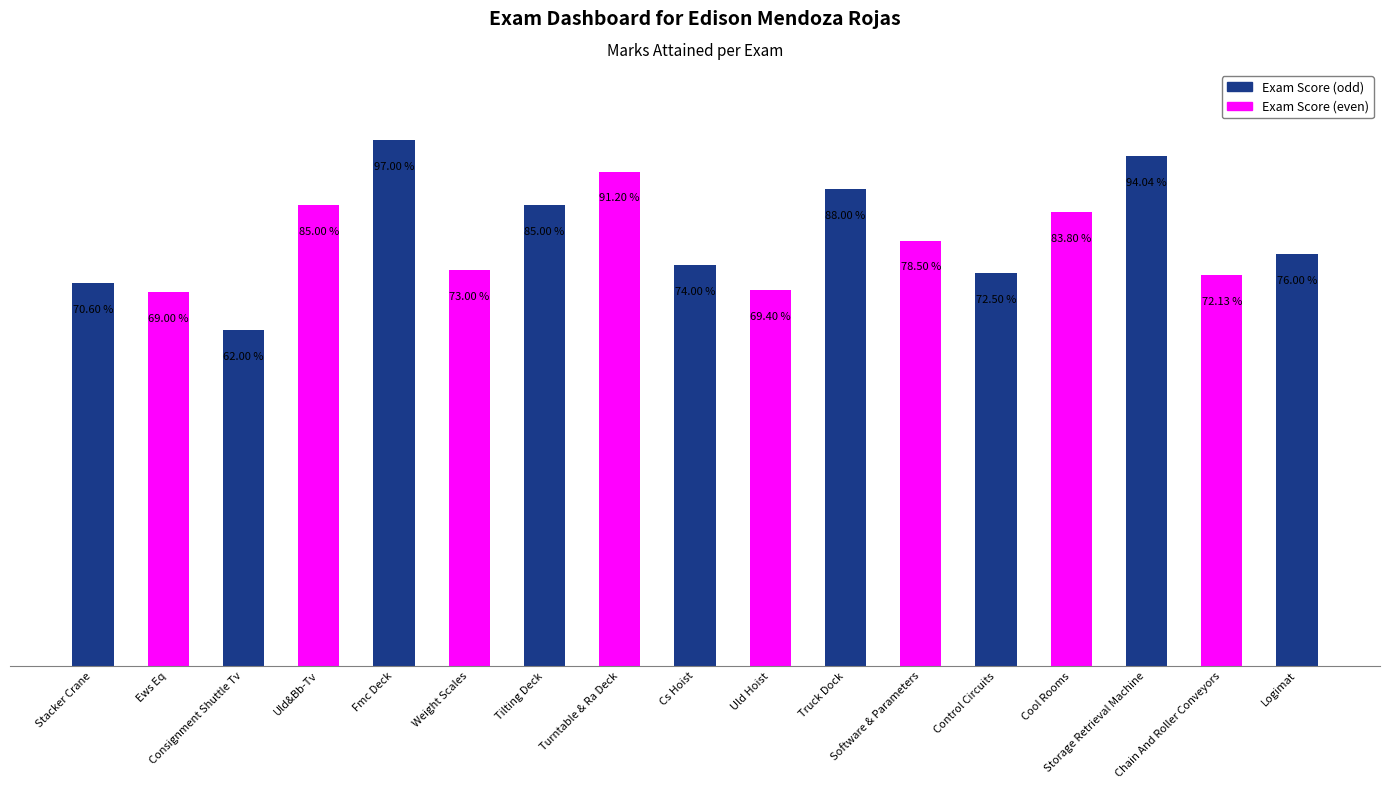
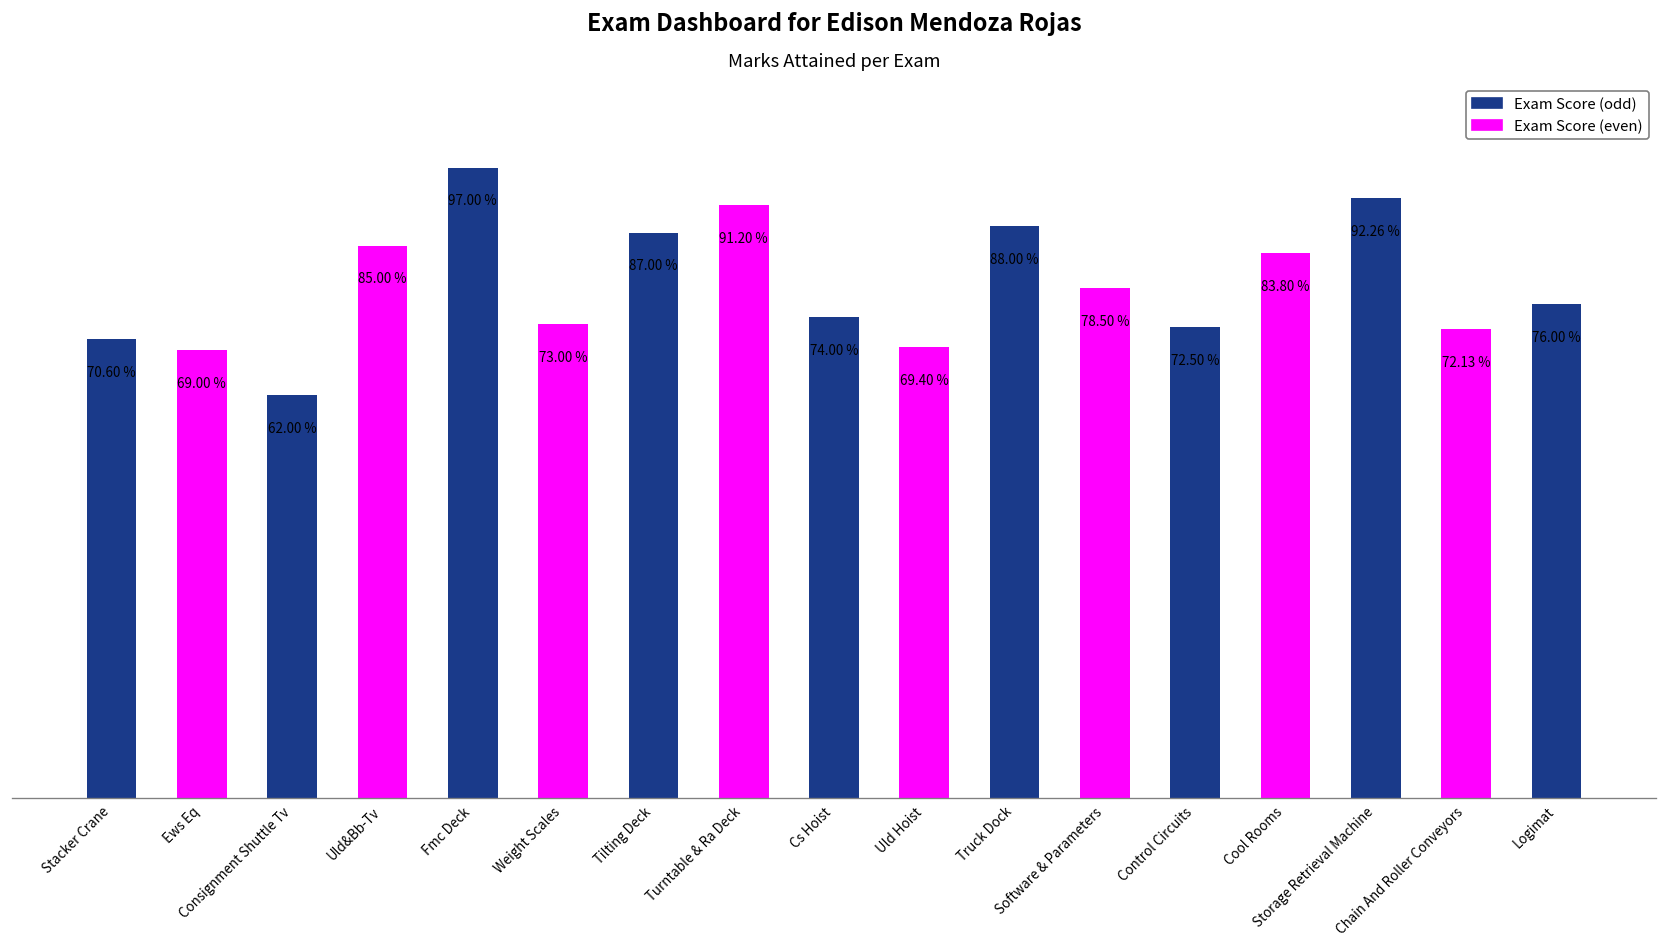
Tilting Deck: 85.00 % -> 87.00 %
Storage Retrieval Machine: 94.04 % -> 92.26 %
